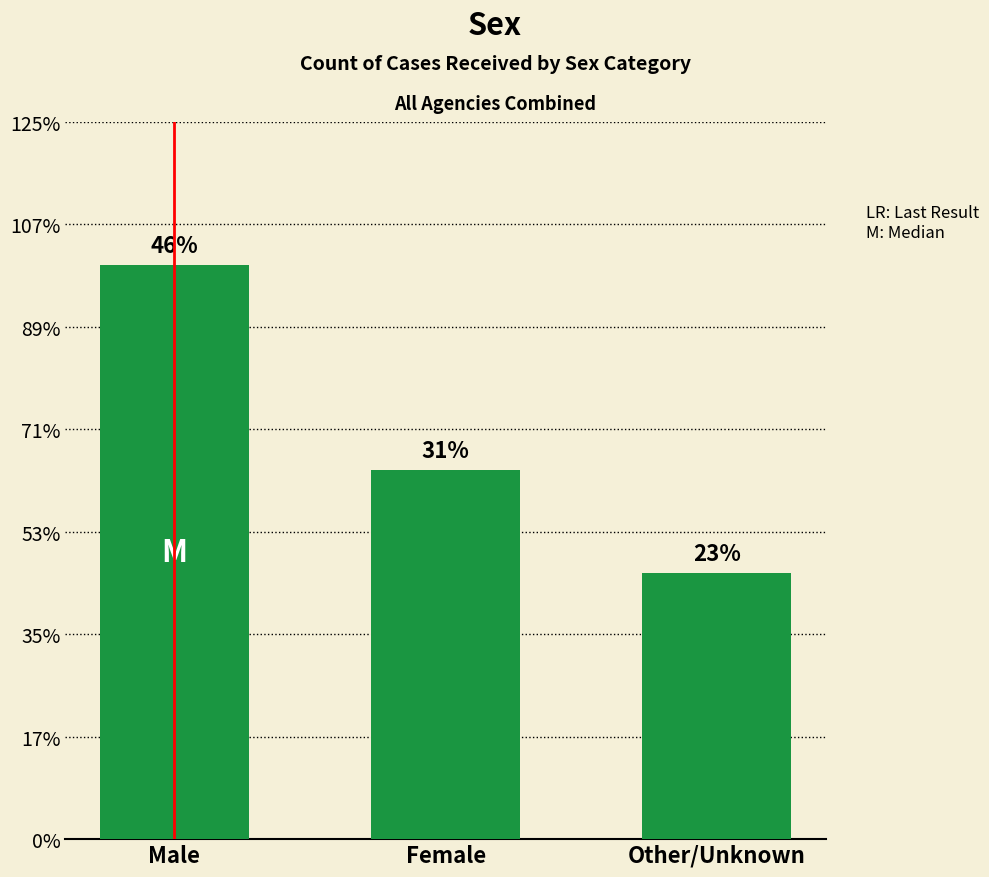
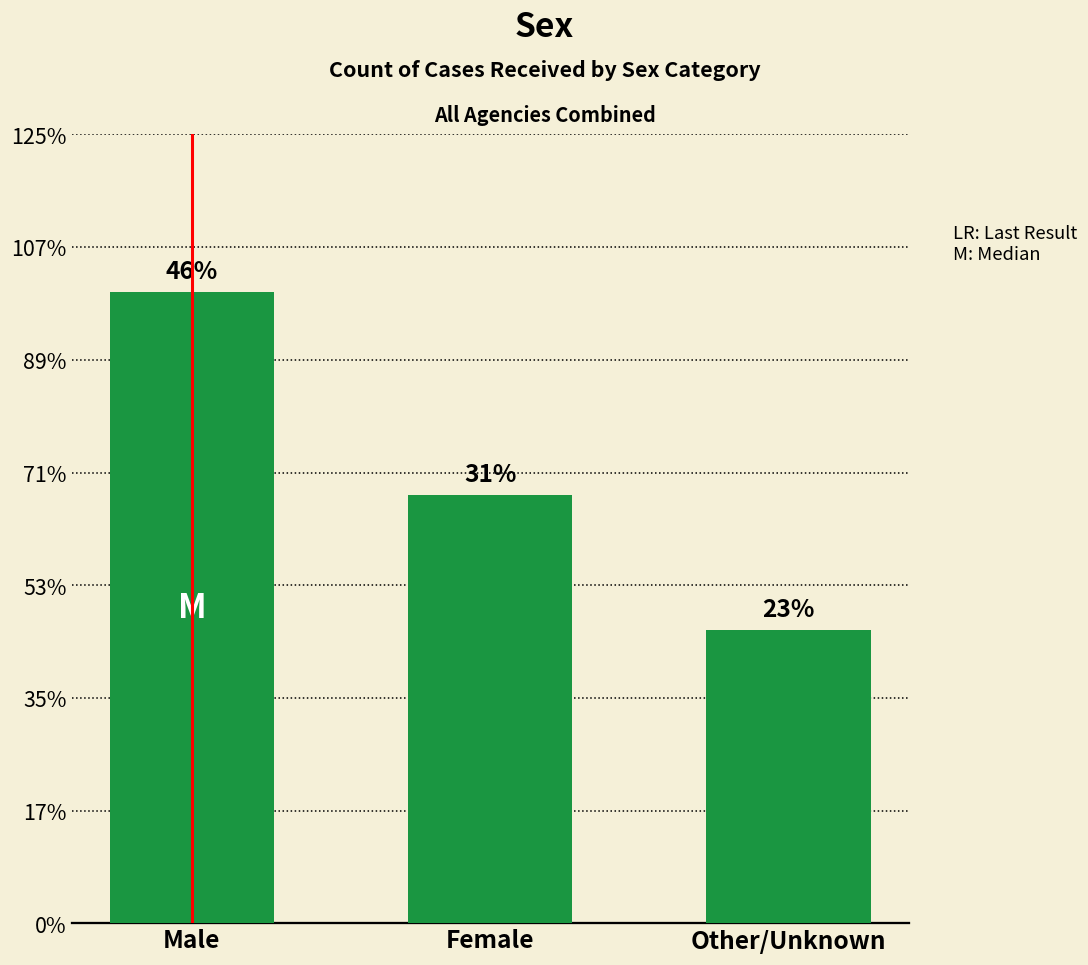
Female: 64% -> 68%
